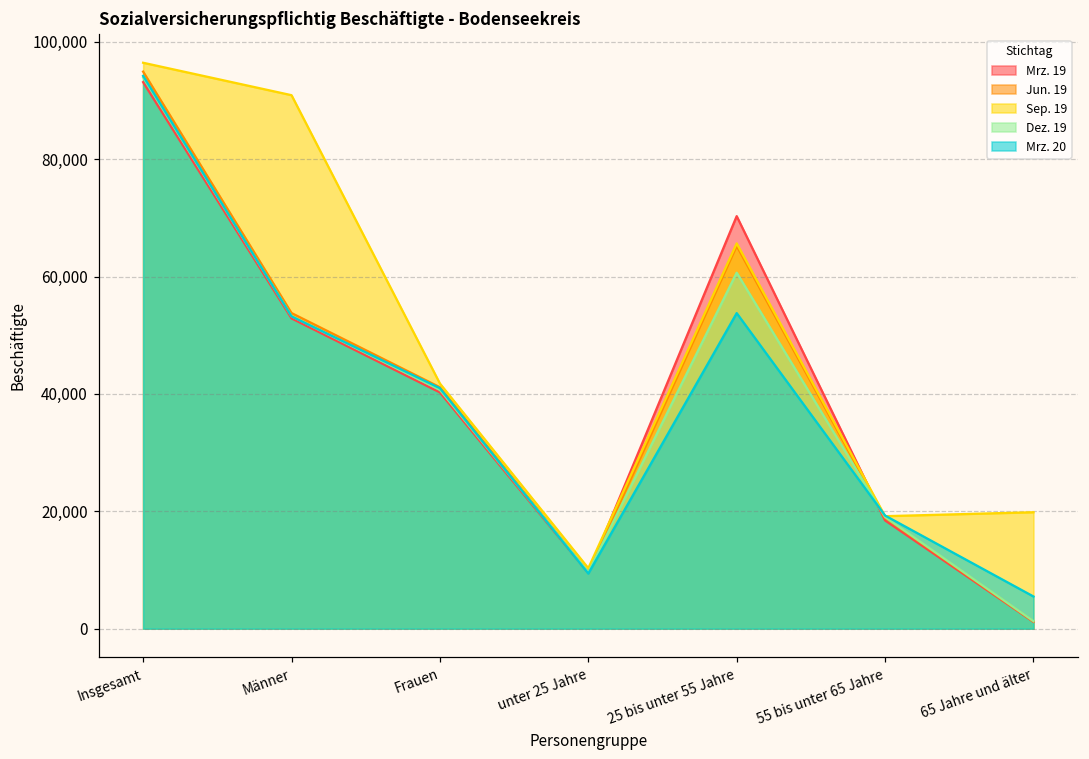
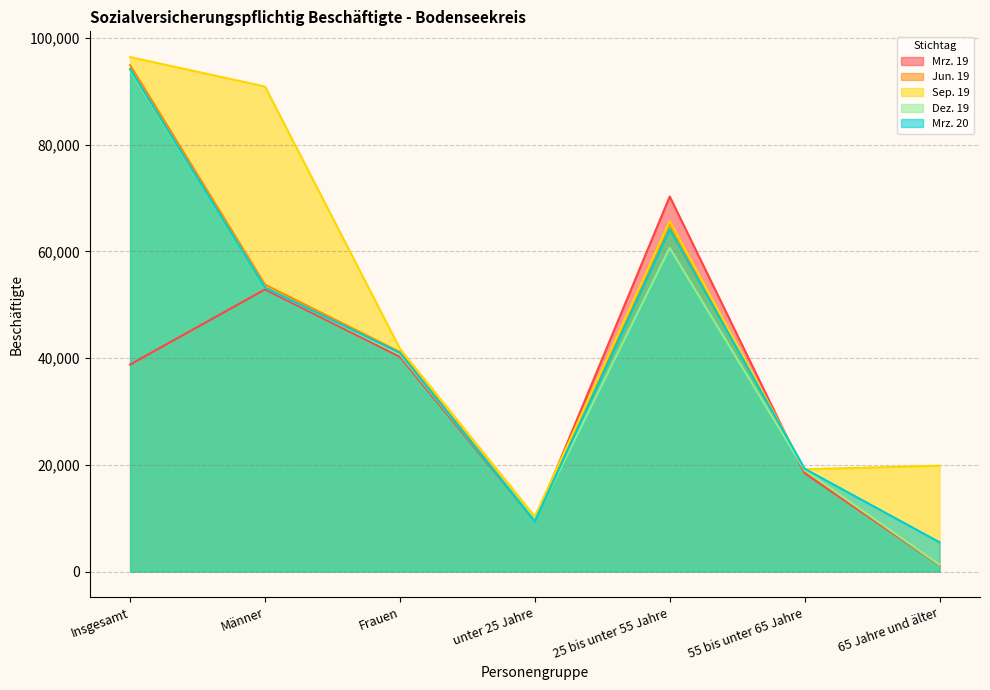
Mrz. 19, Insgesamt: 93,000 -> 39,000
Mrz. 20, 25 bis unter 55 Jahre: 54,000 -> 64,000
